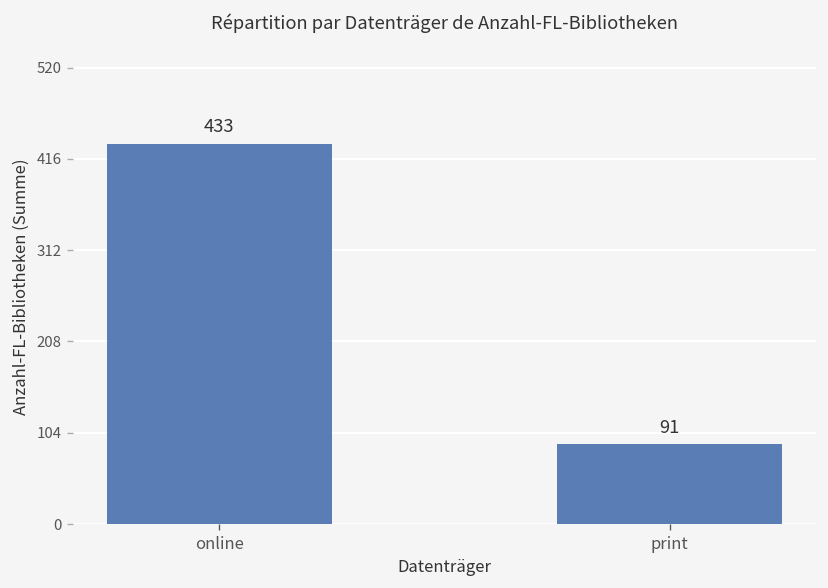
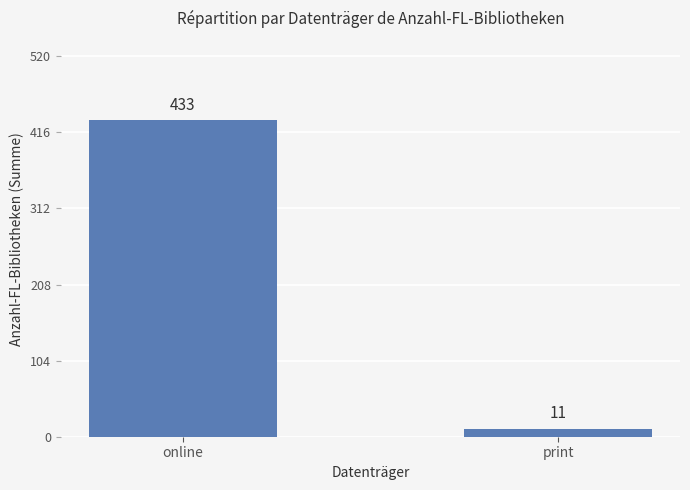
print: 91 -> 11
